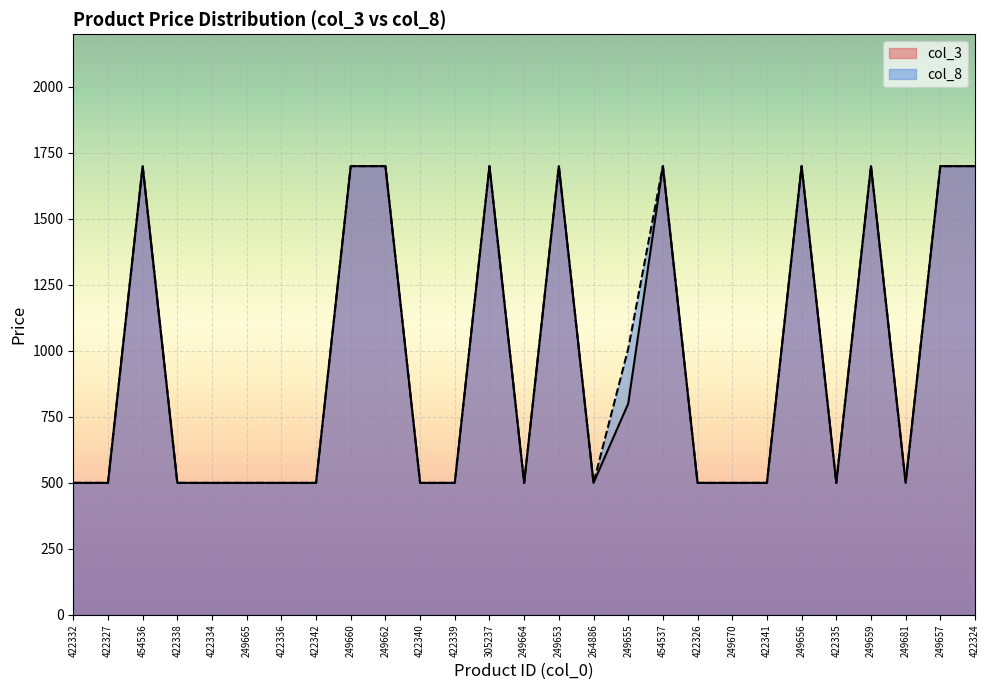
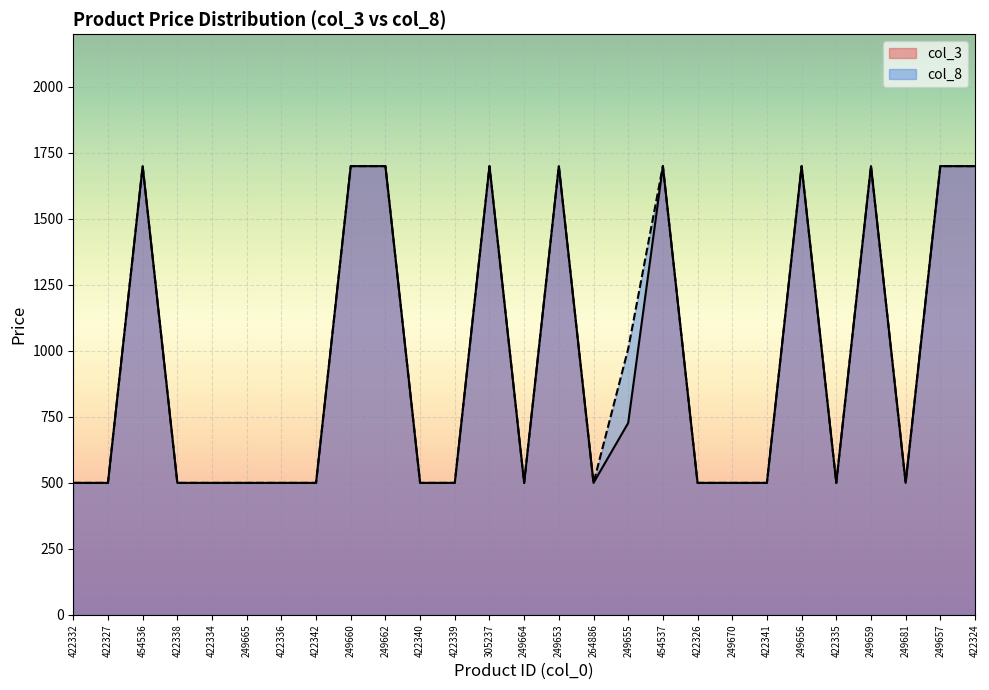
col_3, 249655: 800 -> 730
